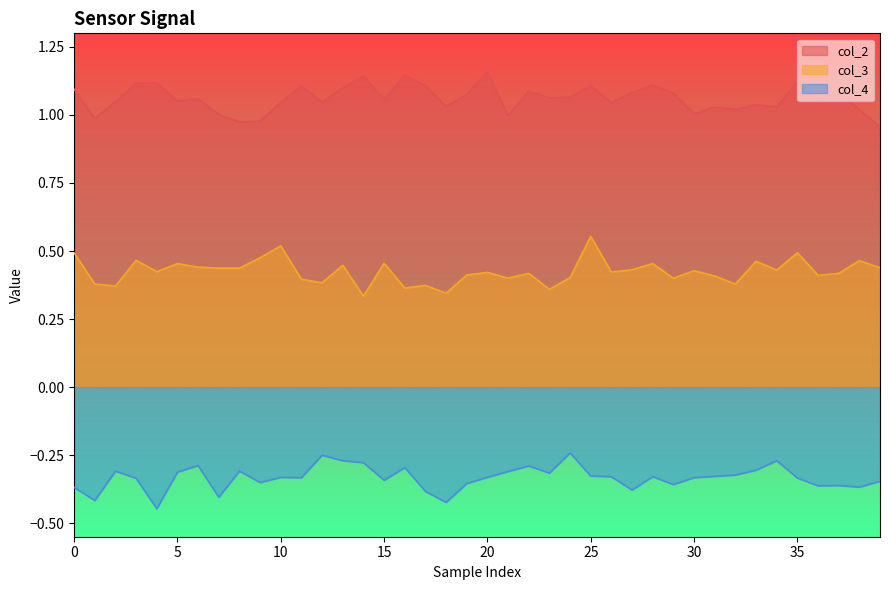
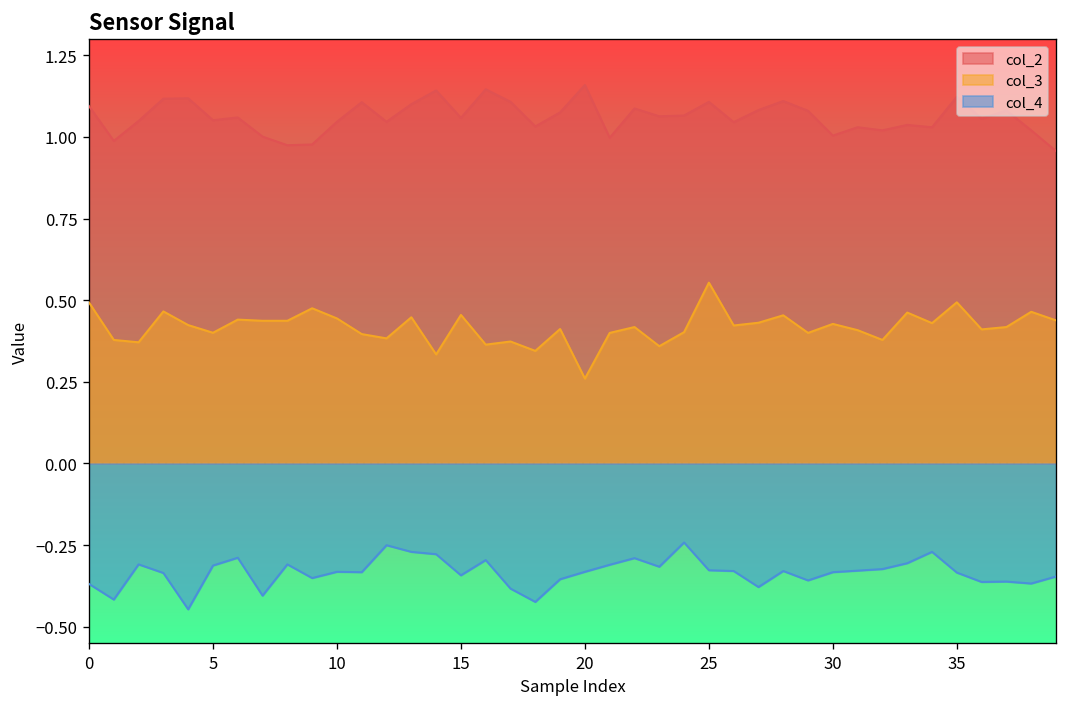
col_3, 5: 0.45 -> 0.40
col_3, 10: 0.52 -> 0.44
col_3, 20: 0.42 -> 0.26
